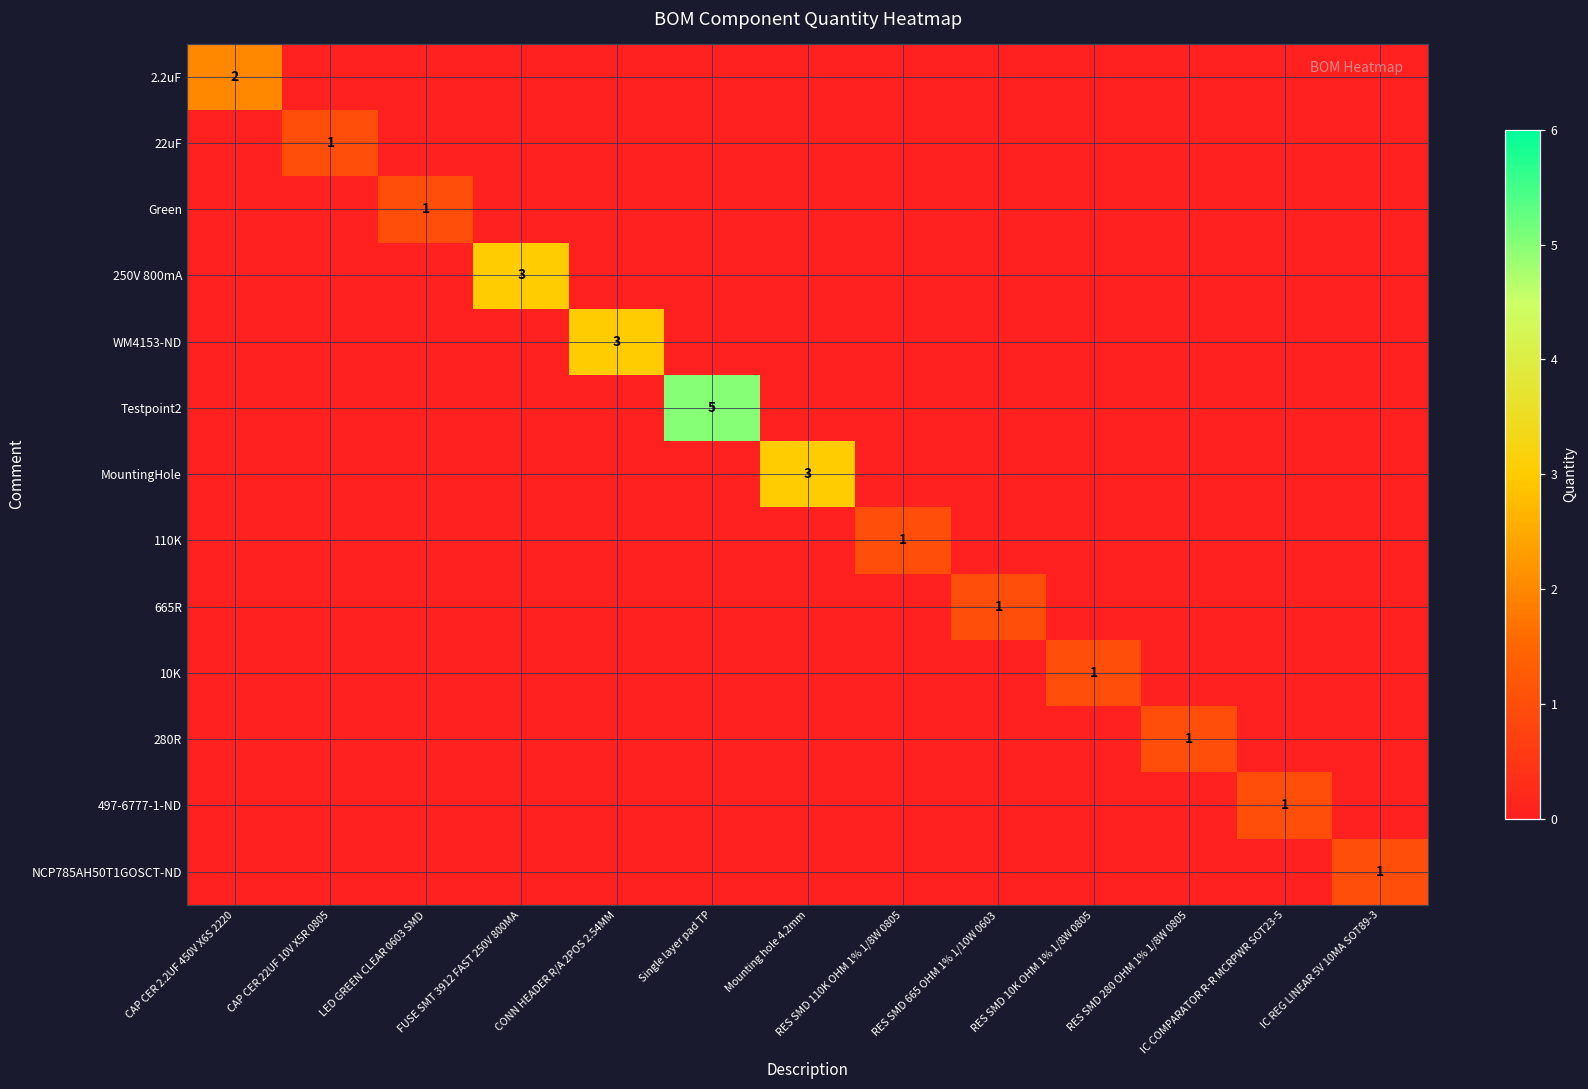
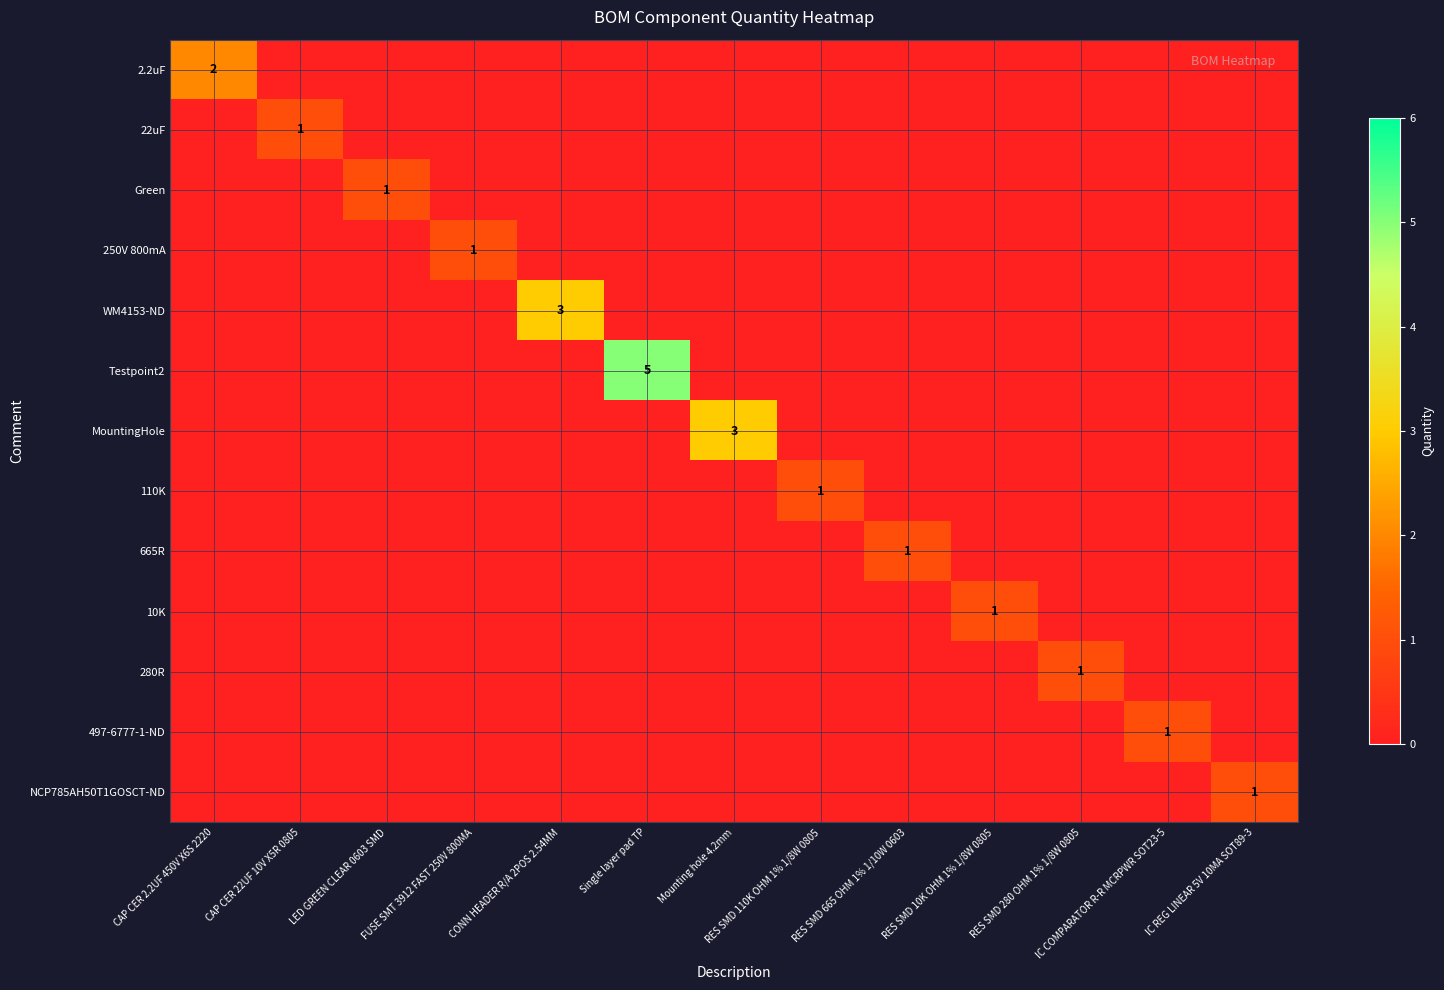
250V 800mA, FUSE SMT 3912 FAST 250V 800MA: 3 -> 1
